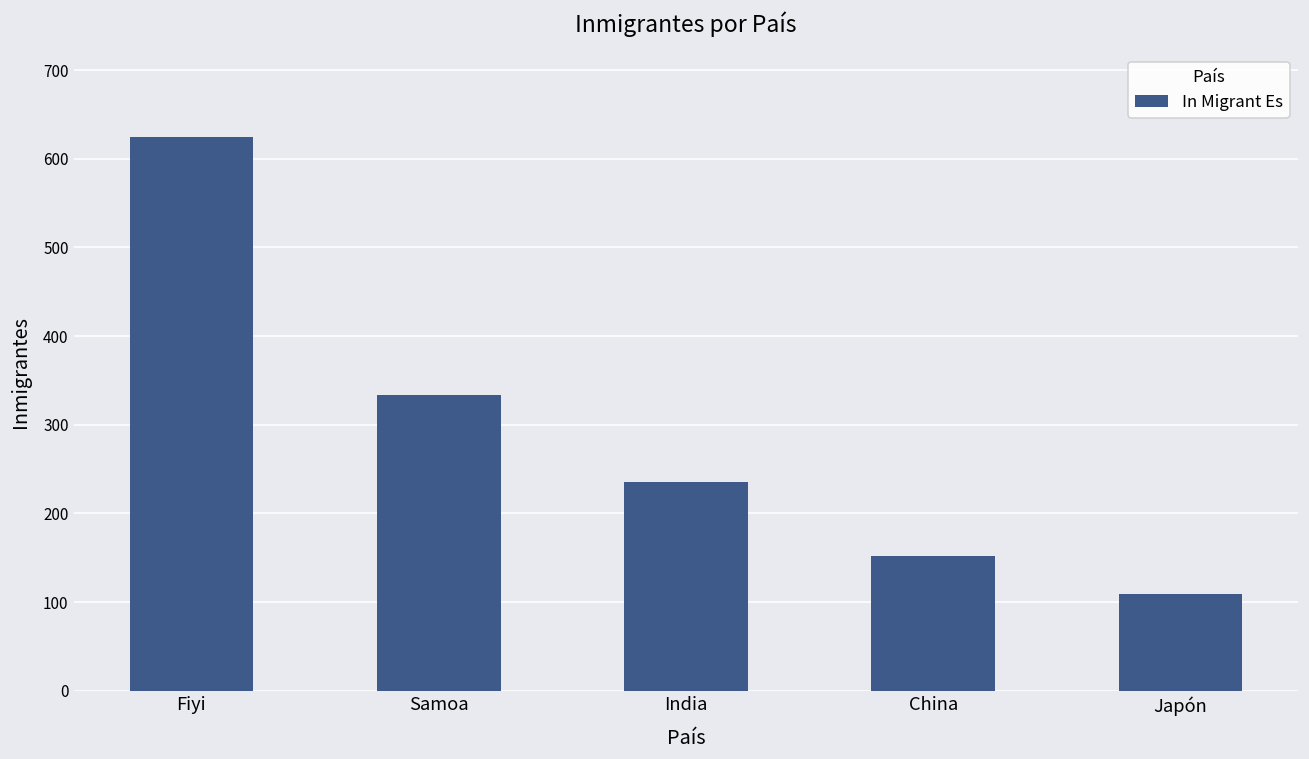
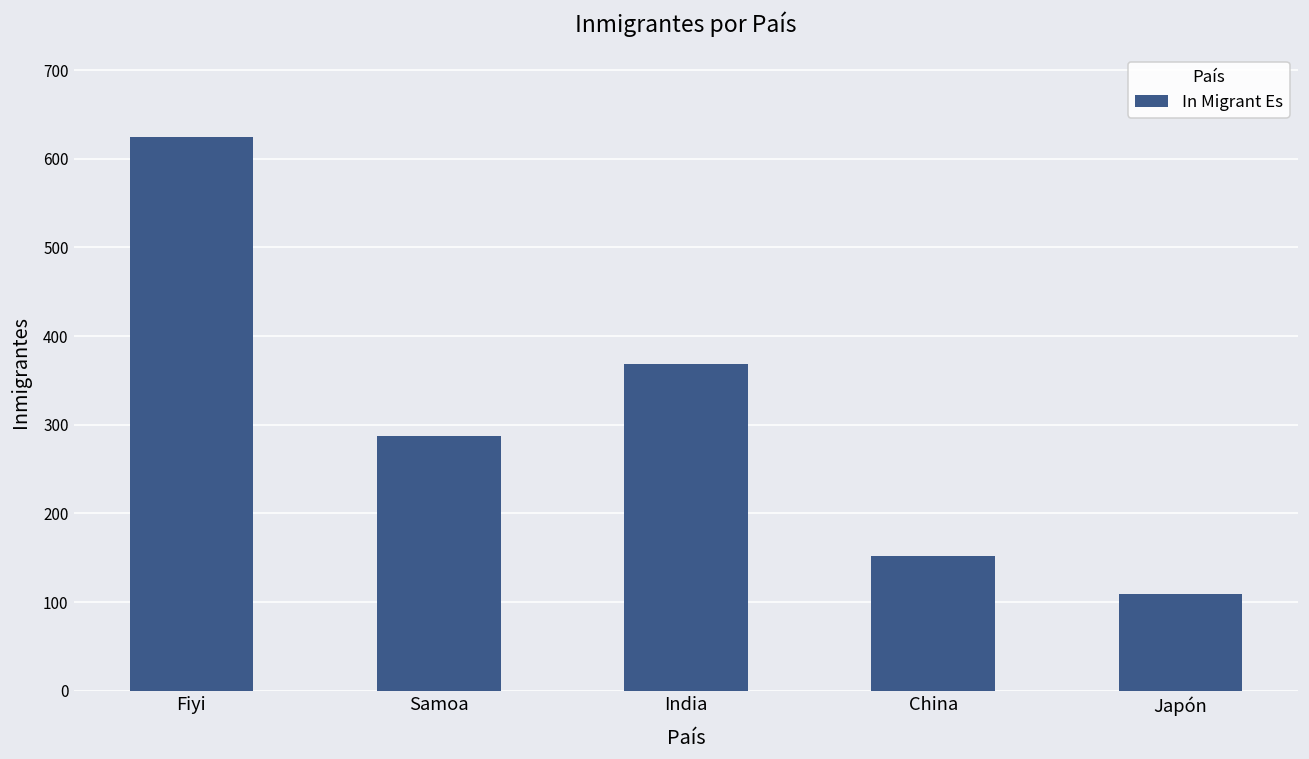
Samoa: 330 -> 290
India: 240 -> 370
